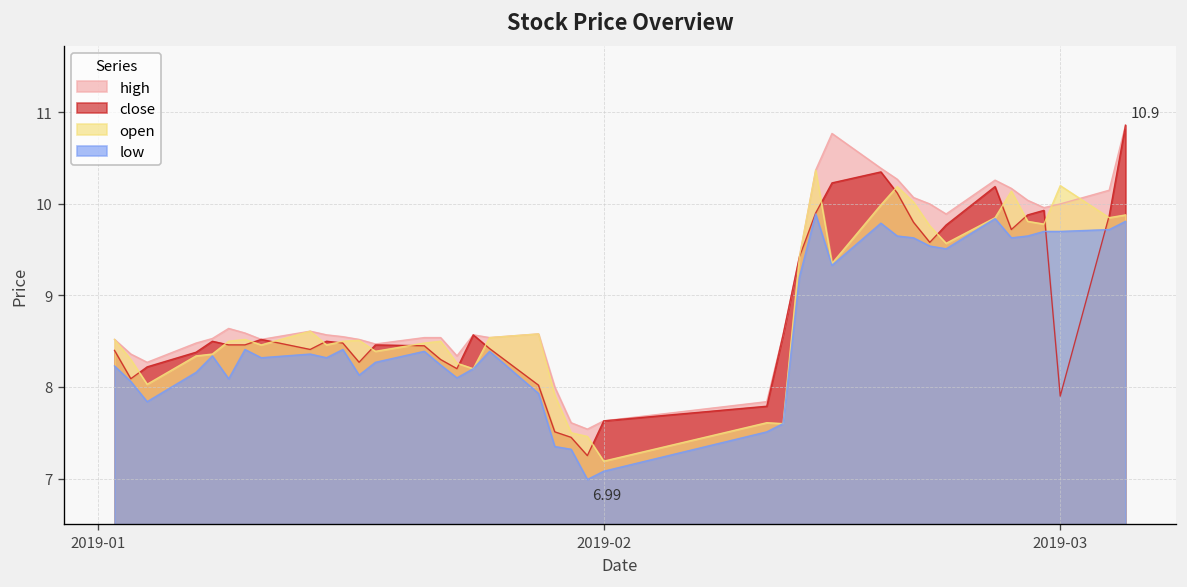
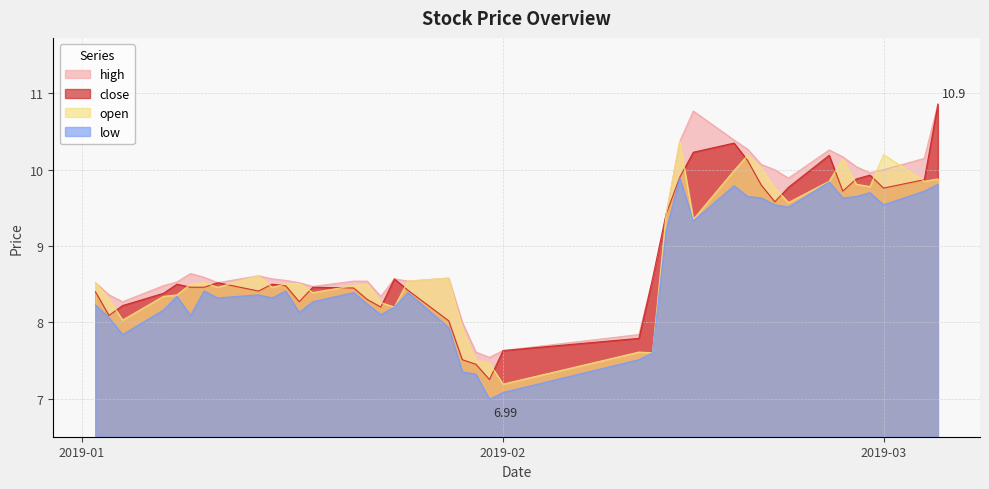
close, 2019-03: 7.9 -> 9.8
low, 2019-03: 9.7 -> 9.5
